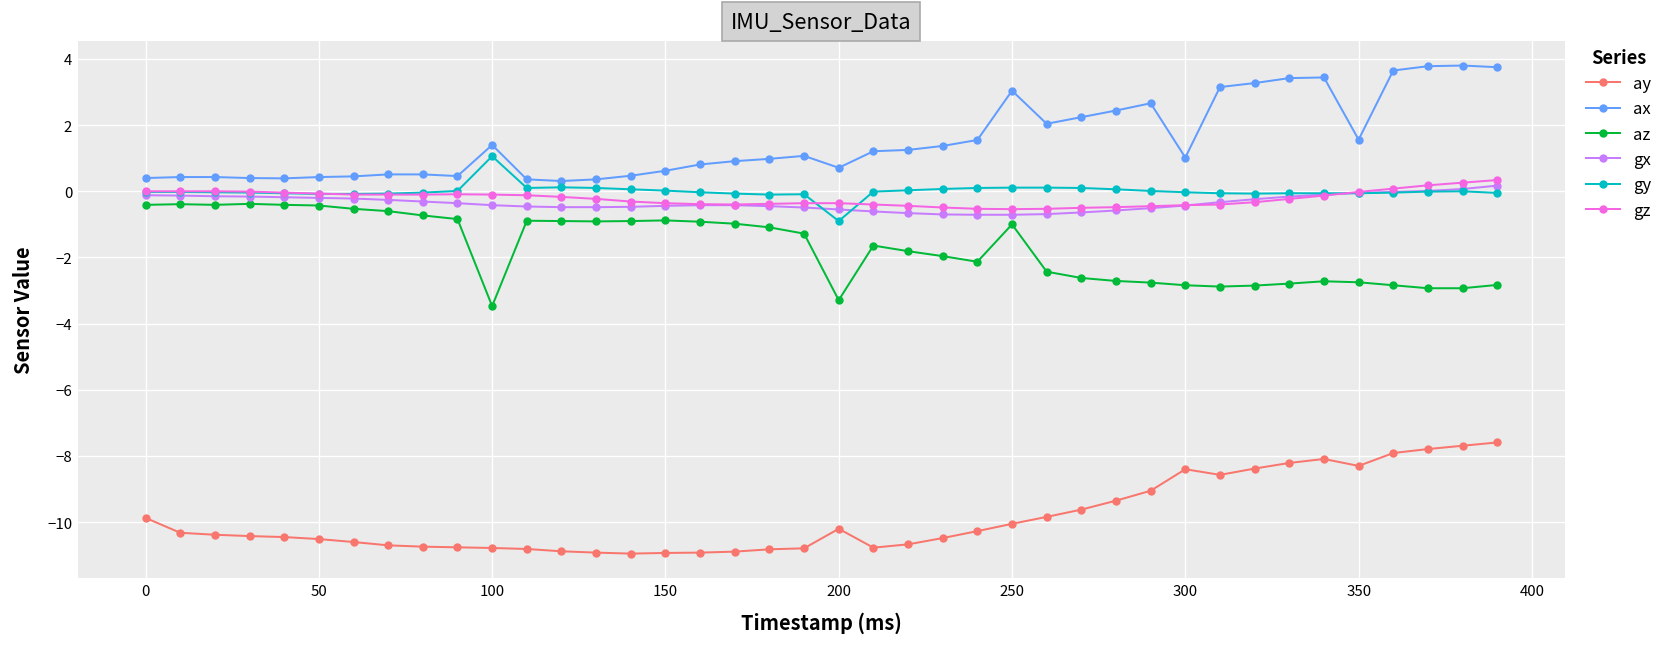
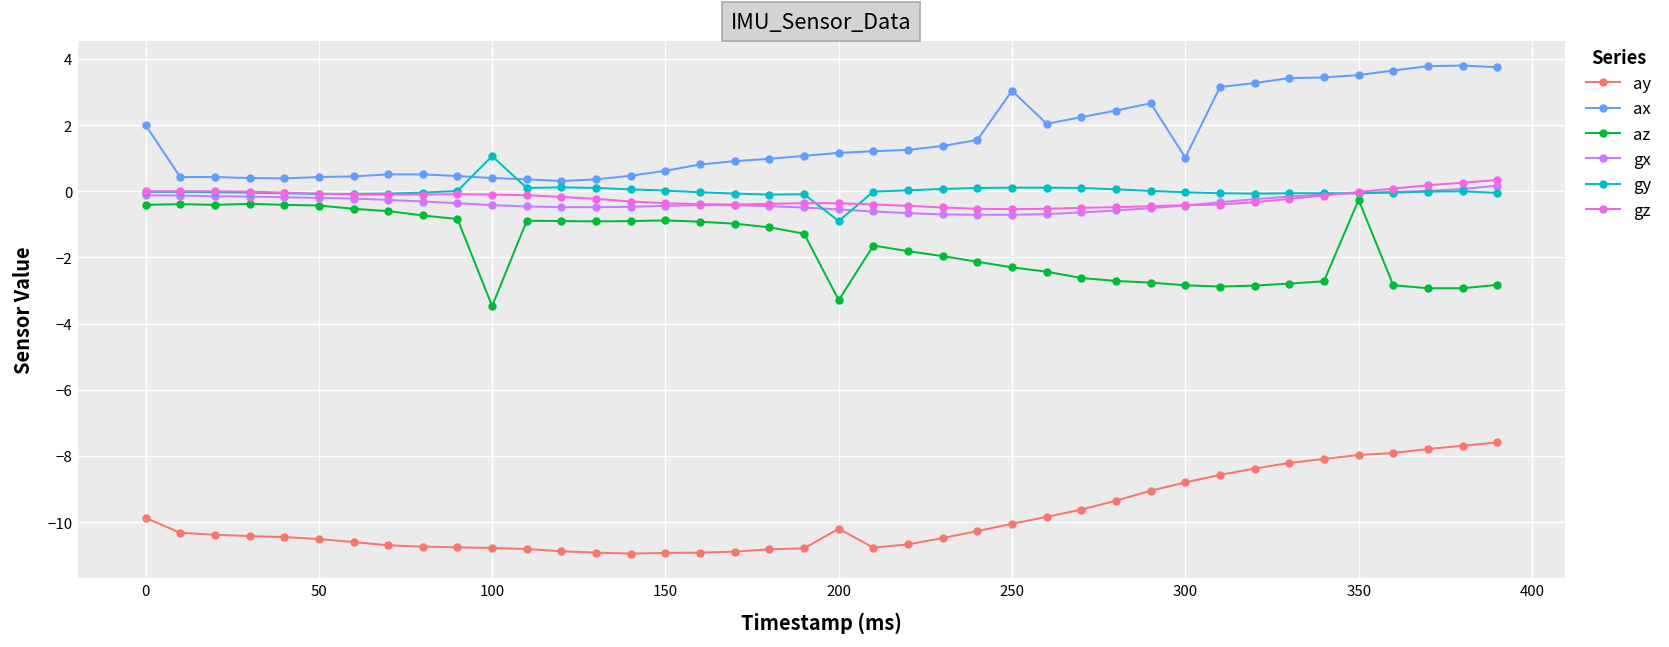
ax, 0: 0.4 -> 2.0
ax, 100: 1.4 -> 0.4
ax, 200: 0.7 -> 1.2
az, 250: -1.0 -> -2.3
ay, 300: -8.4 -> -8.8
ay, 350: -8.3 -> -8.0
ax, 350: 1.6 -> 3.5
az, 350: -2.8 -> -0.3
